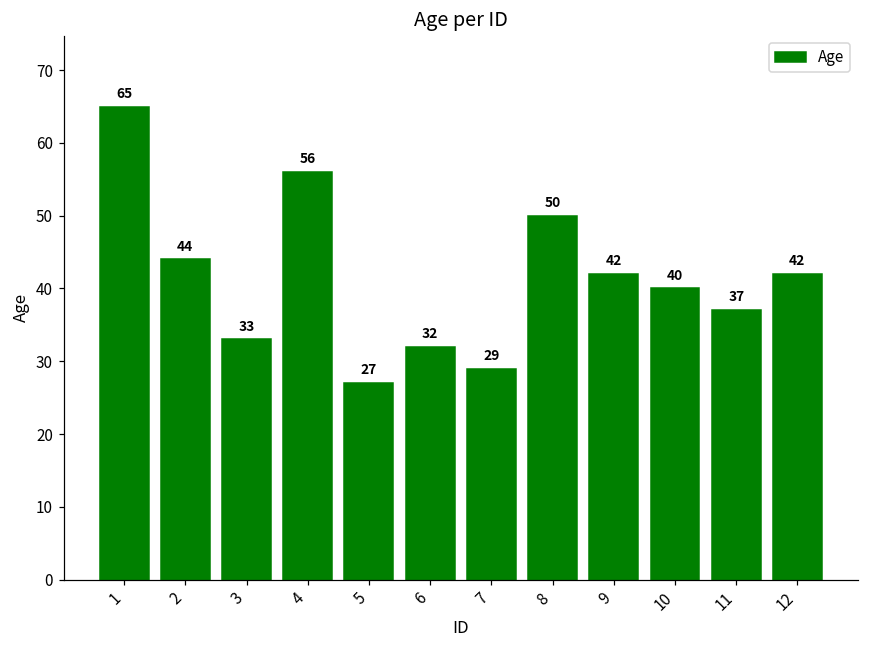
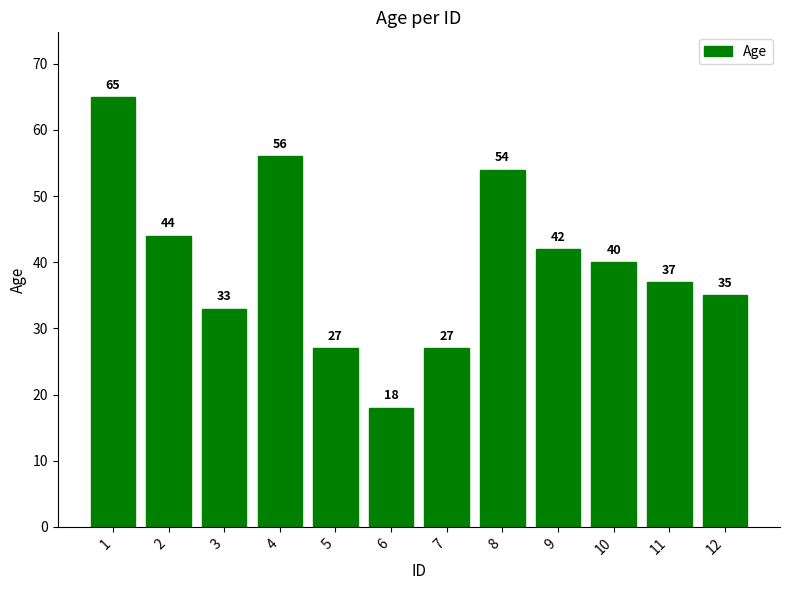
6: 32 -> 18
7: 29 -> 27
8: 50 -> 54
12: 42 -> 35
